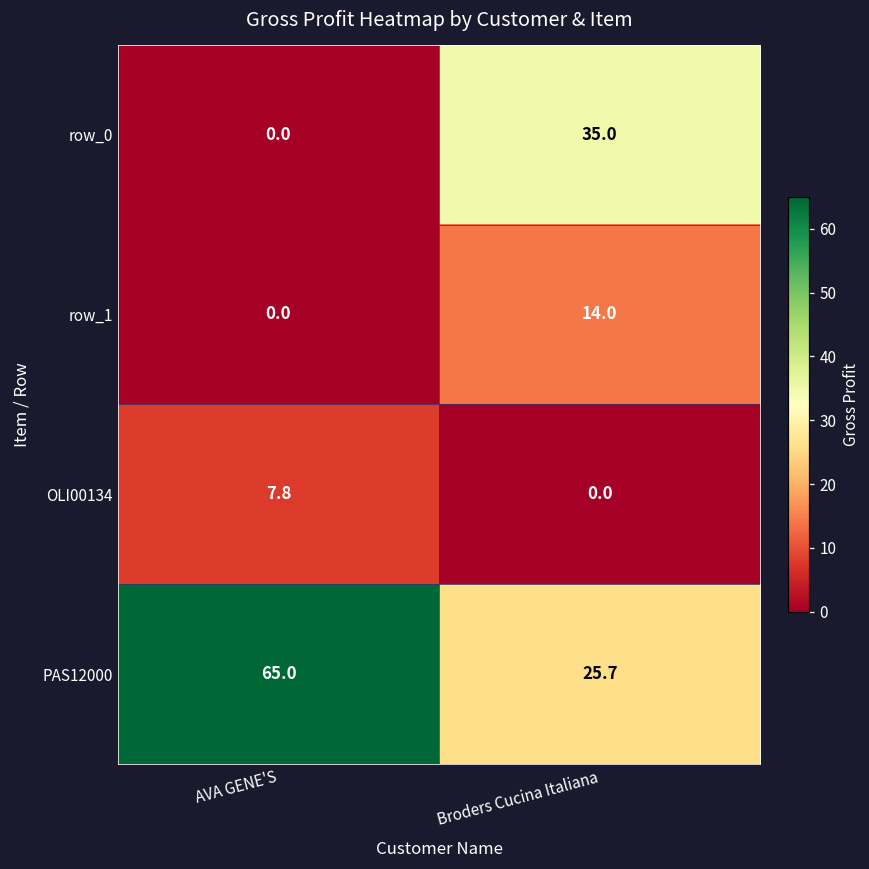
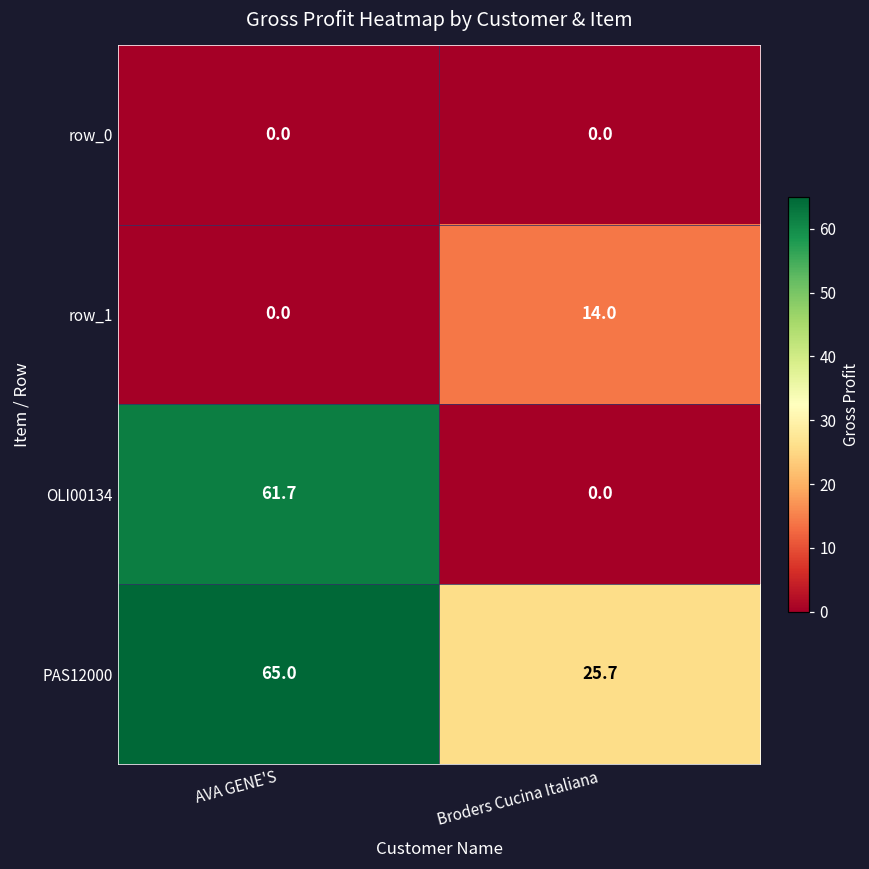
row_0, Broders Cucina Italiana: 35.0 -> 0.0
OLI00134, AVA GENE'S: 7.8 -> 61.7
